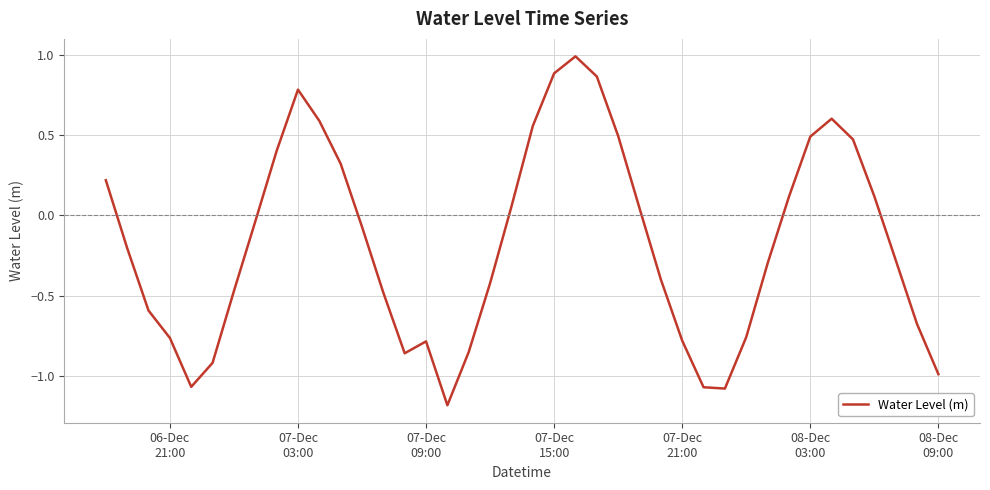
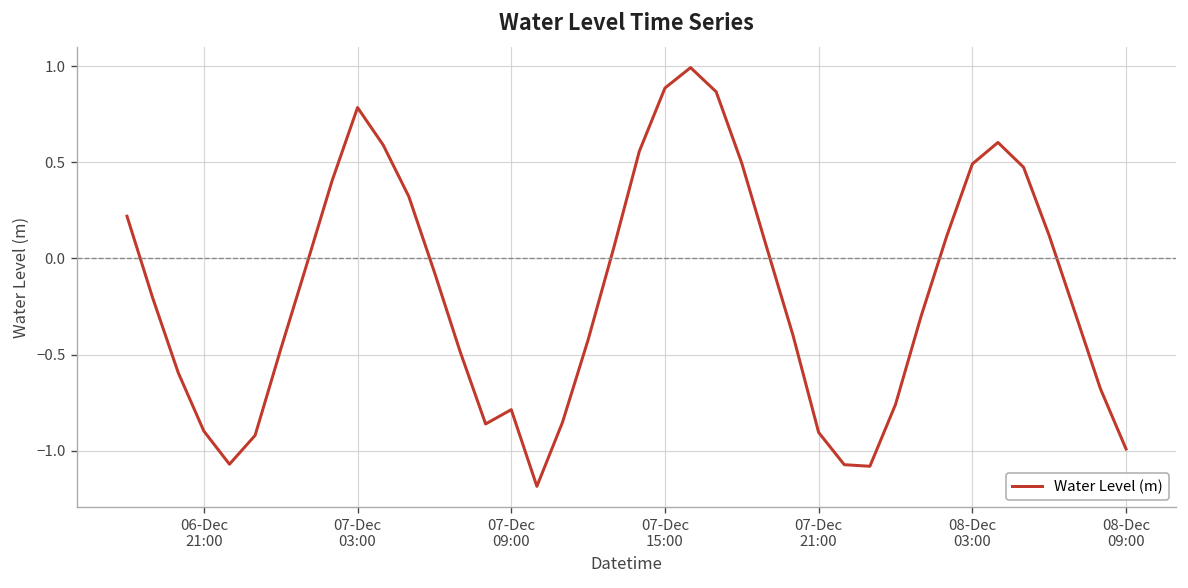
06-Dec 21:00: -0.76 -> -0.90
07-Dec 21:00: -0.78 -> -0.90
